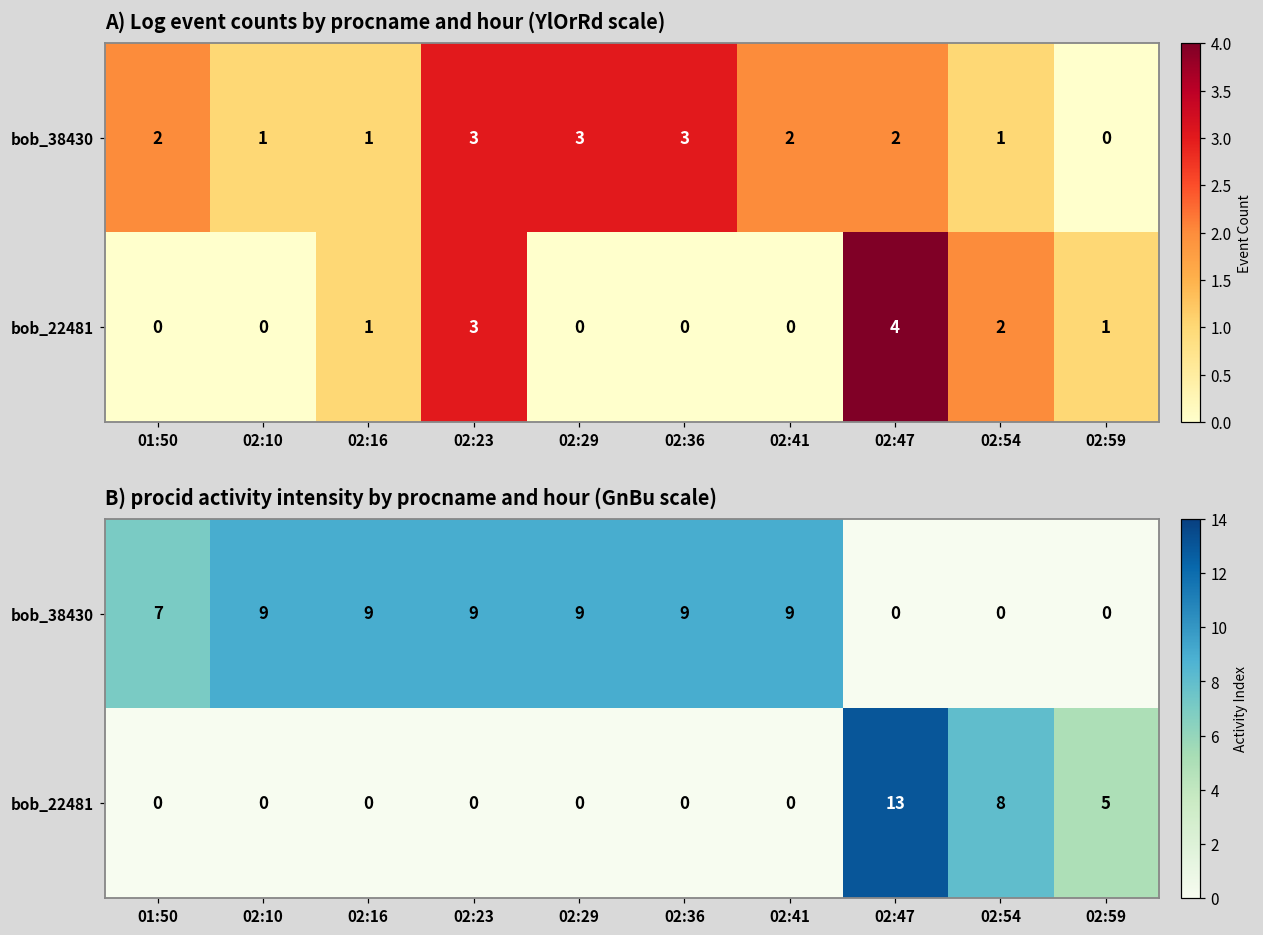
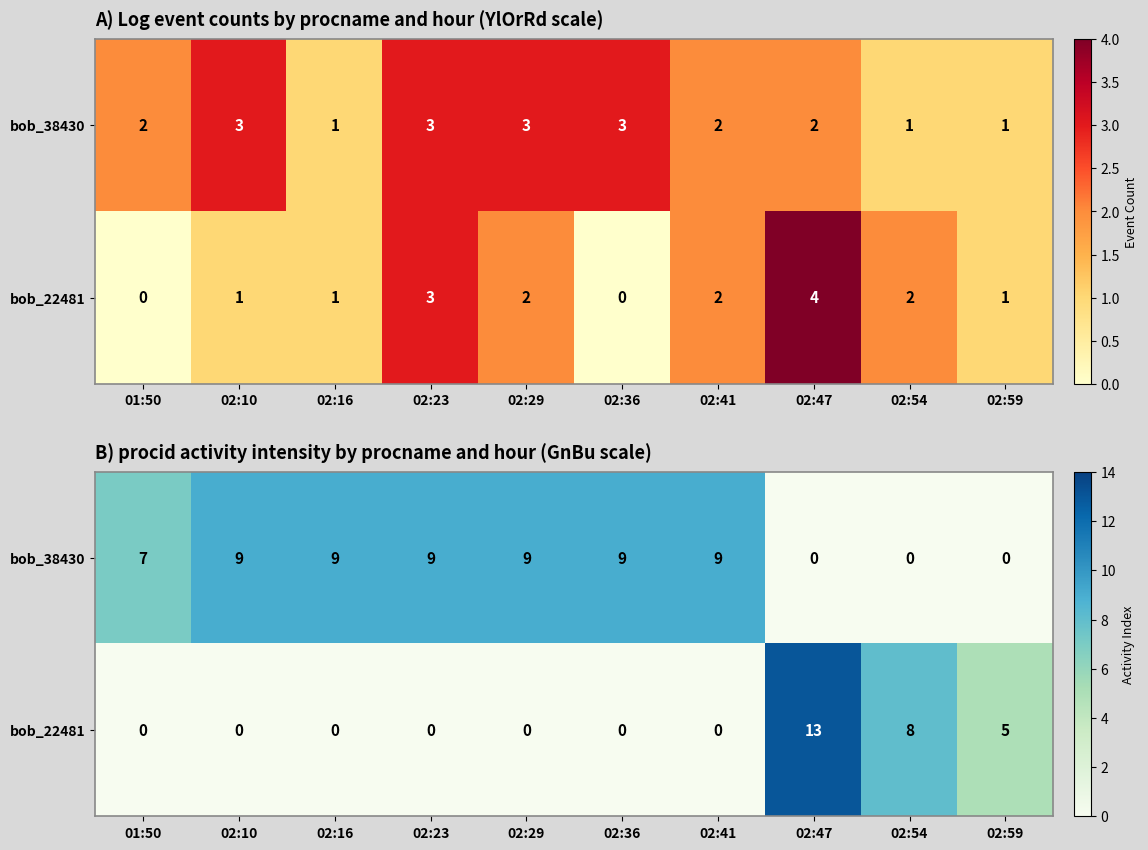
A) Log event counts by procname and hour (YlOrRd scale), bob_38430, 02:10: 1 -> 3
A) Log event counts by procname and hour (YlOrRd scale), bob_38430, 02:59: 0 -> 1
A) Log event counts by procname and hour (YlOrRd scale), bob_22481, 02:10: 0 -> 1
A) Log event counts by procname and hour (YlOrRd scale), bob_22481, 02:29: 0 -> 2
A) Log event counts by procname and hour (YlOrRd scale), bob_22481, 02:41: 0 -> 2
